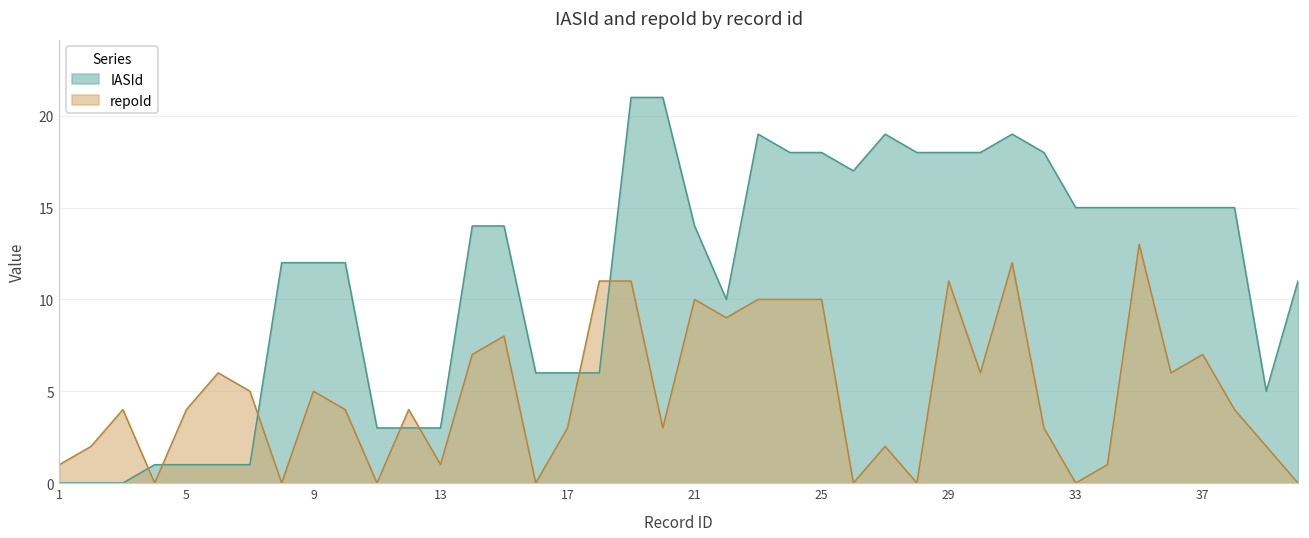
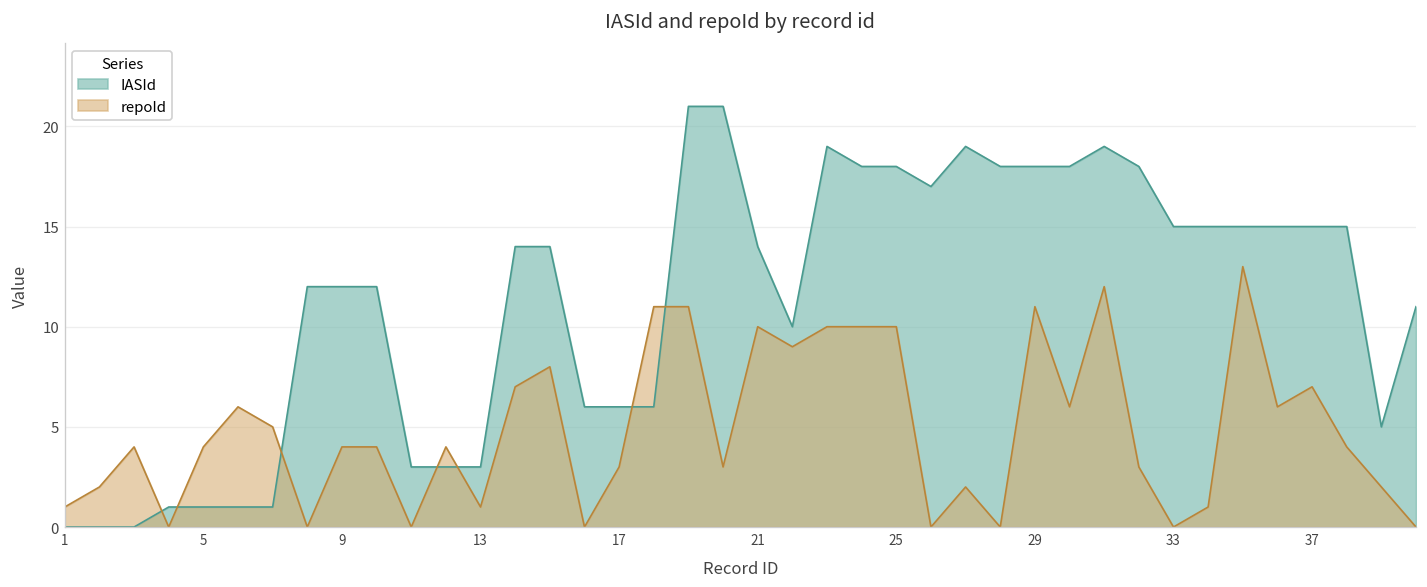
repoId, 9: 5 -> 4
